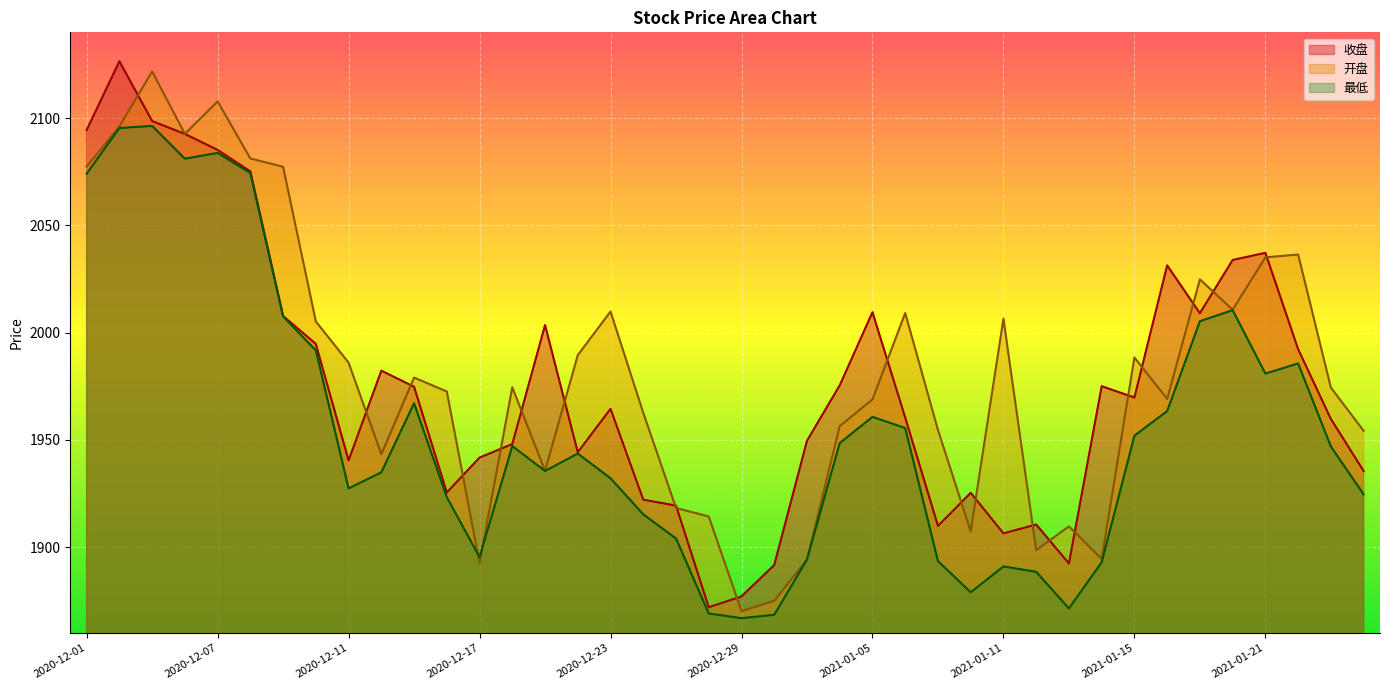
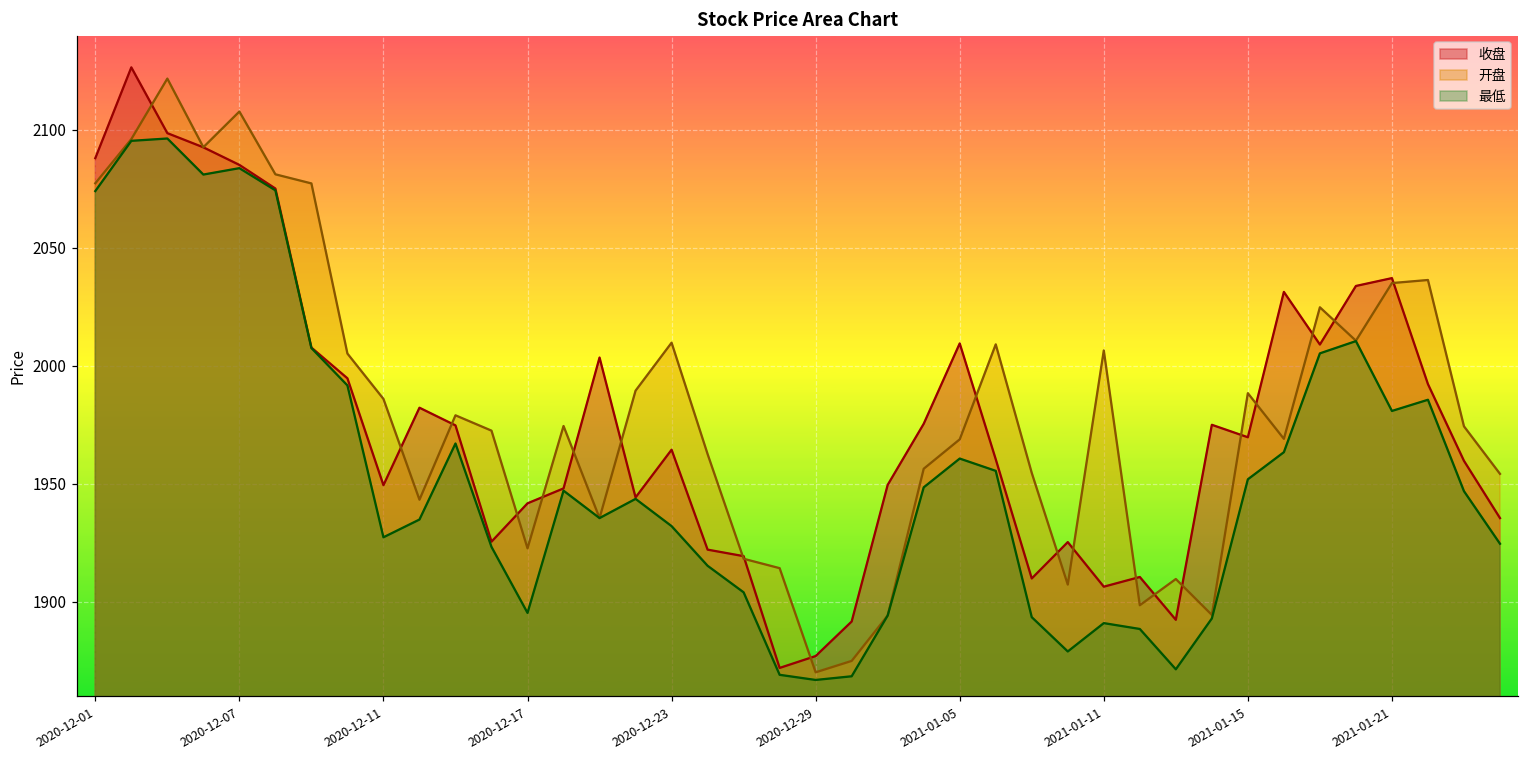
收盘, 2020-12-01: 2094 -> 2088
收盘, 2020-12-11: 1940 -> 1949
开盘, 2020-12-17: 1893 -> 1923
